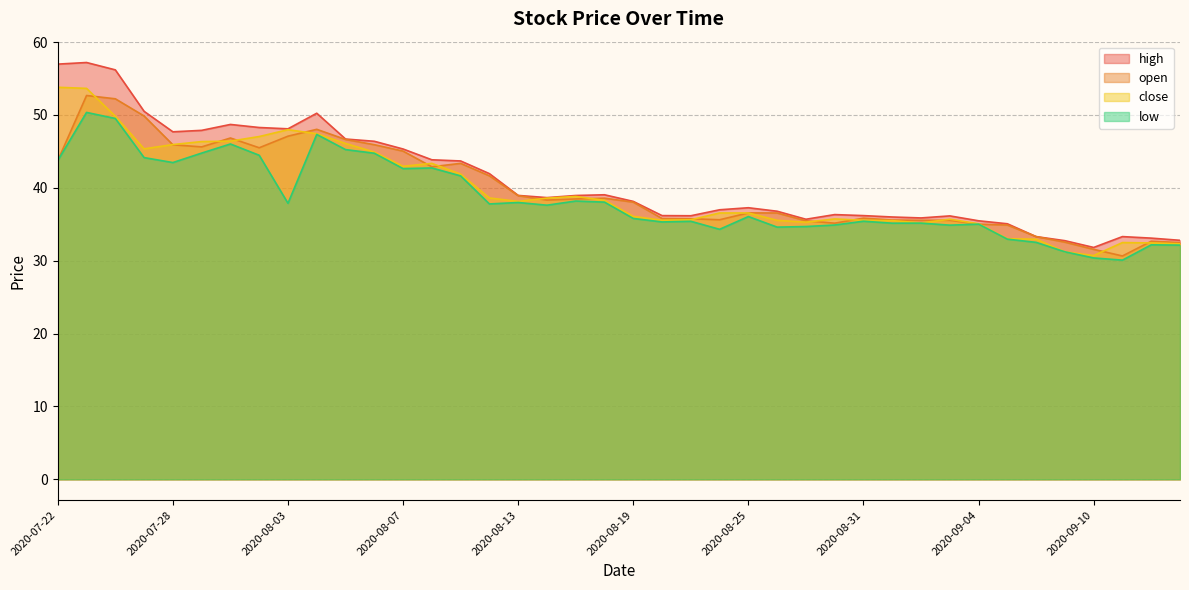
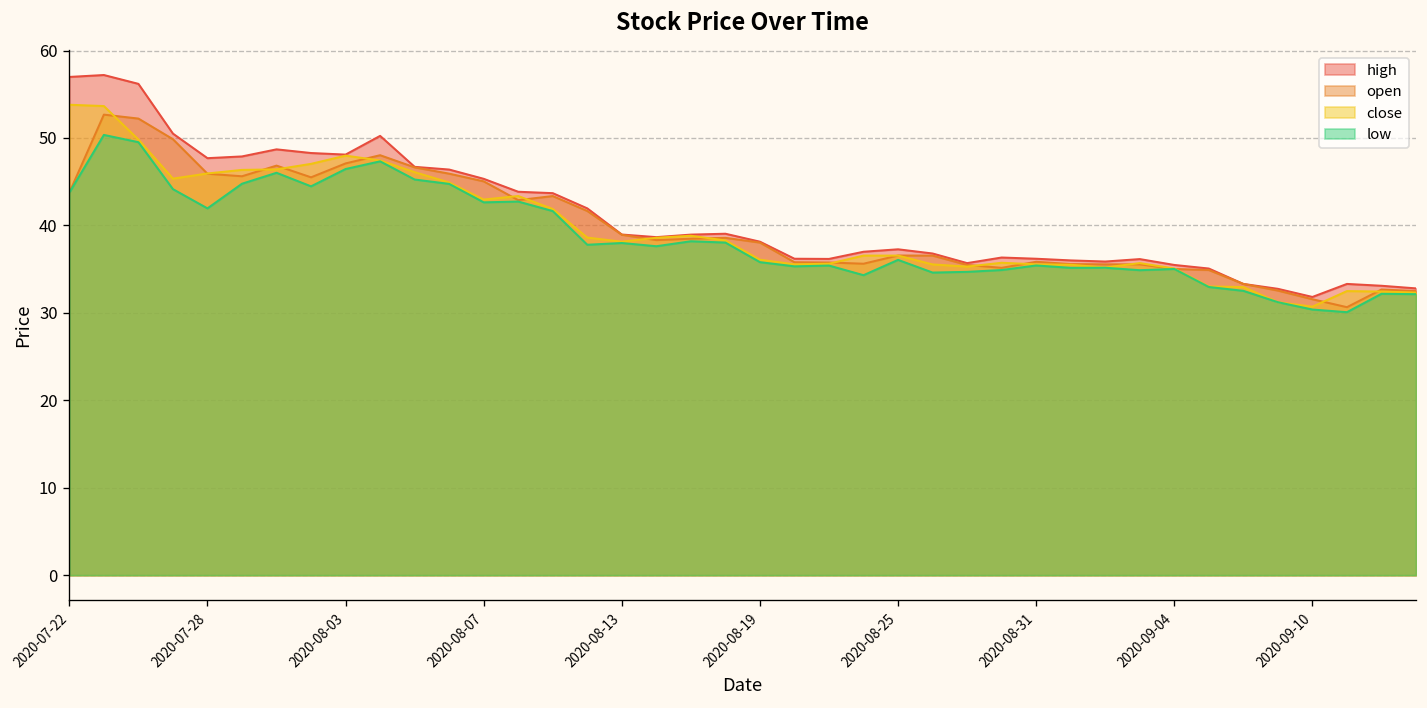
low, 2020-07-28: 43 -> 42
low, 2020-08-03: 38 -> 46
